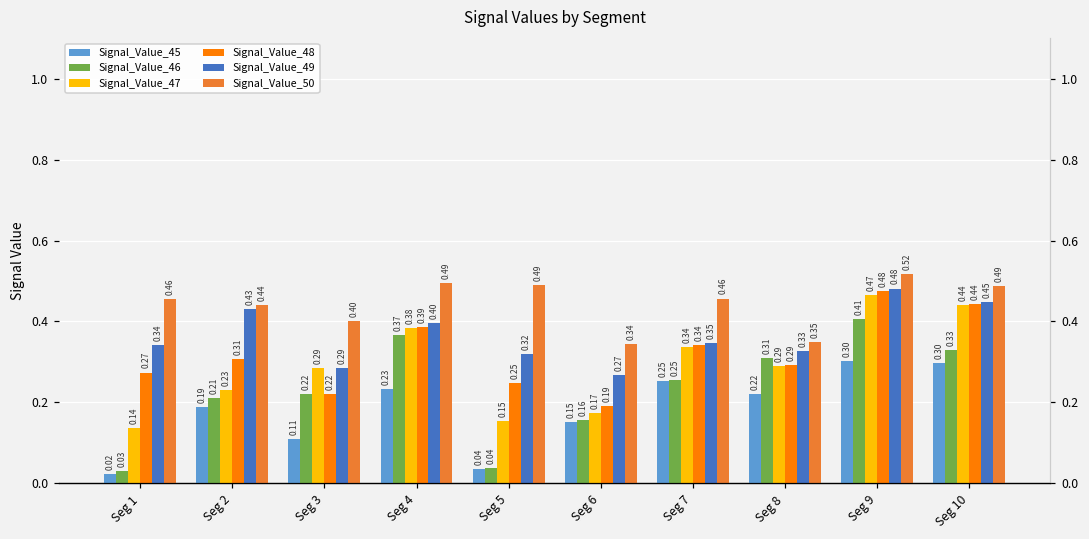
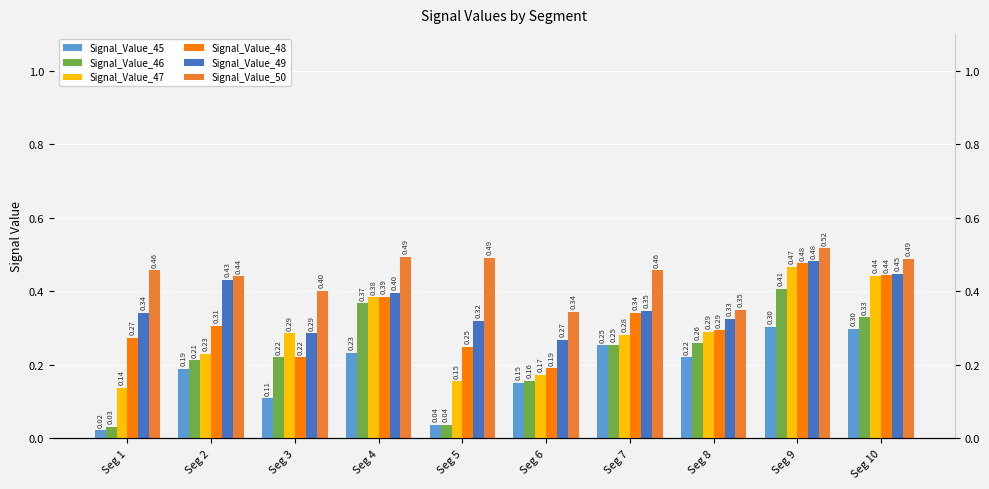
Signal_Value_47, Seg 7: 0.34 -> 0.28
Signal_Value_46, Seg 8: 0.31 -> 0.26
